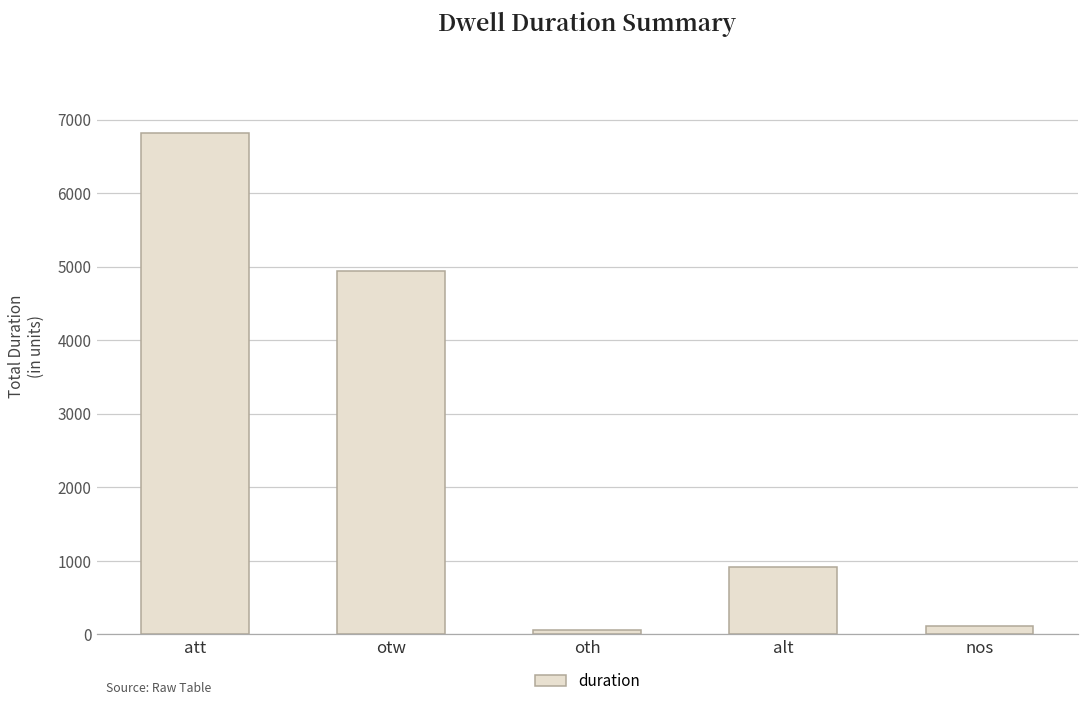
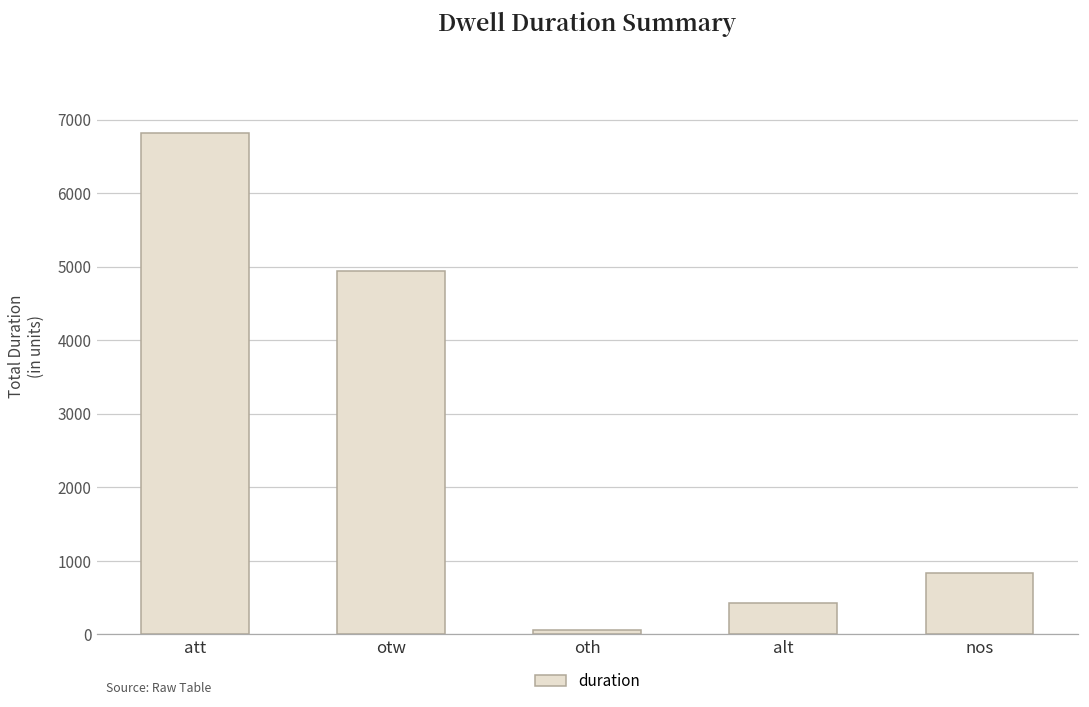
alt: 900 -> 400
nos: 100 -> 800
